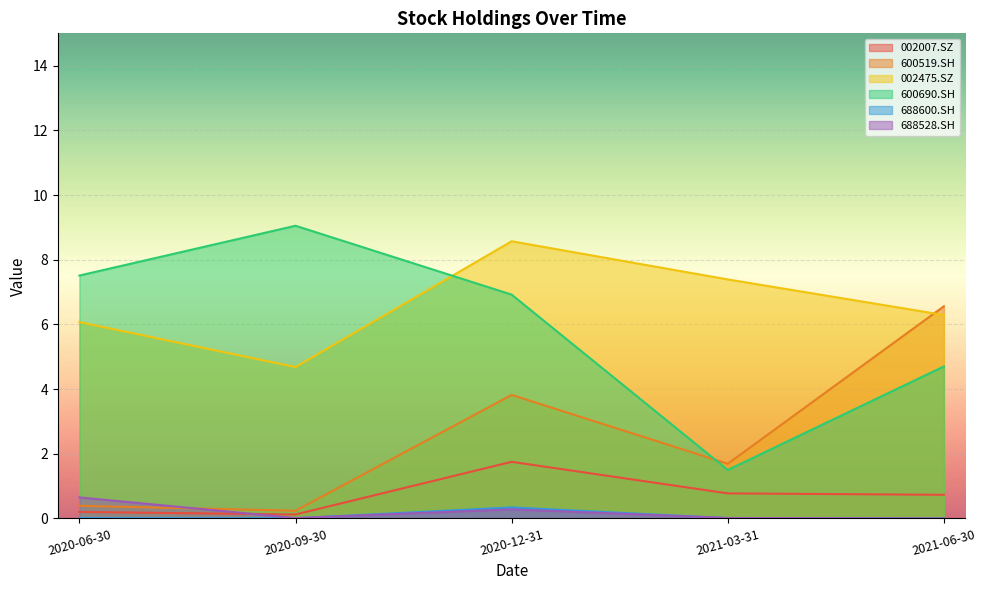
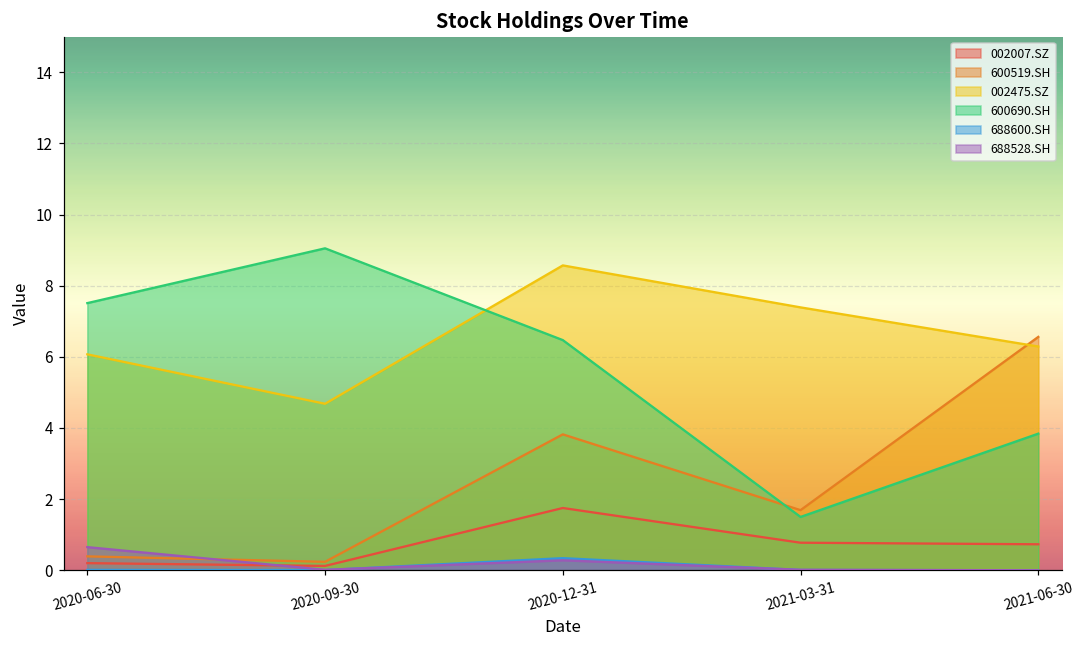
600690.SH, 2020-12-31: 6.9 -> 6.5
600690.SH, 2021-06-30: 4.7 -> 3.8
